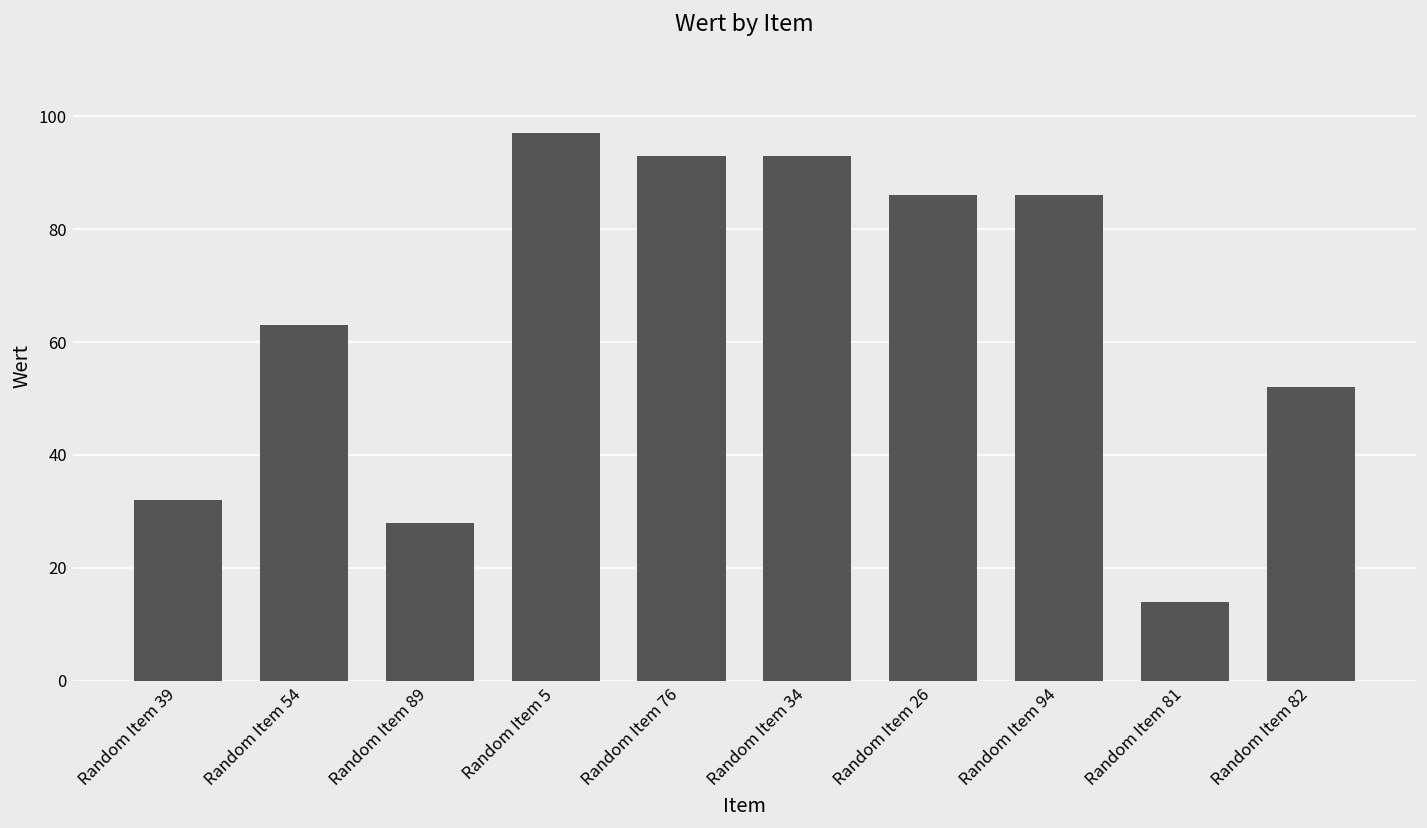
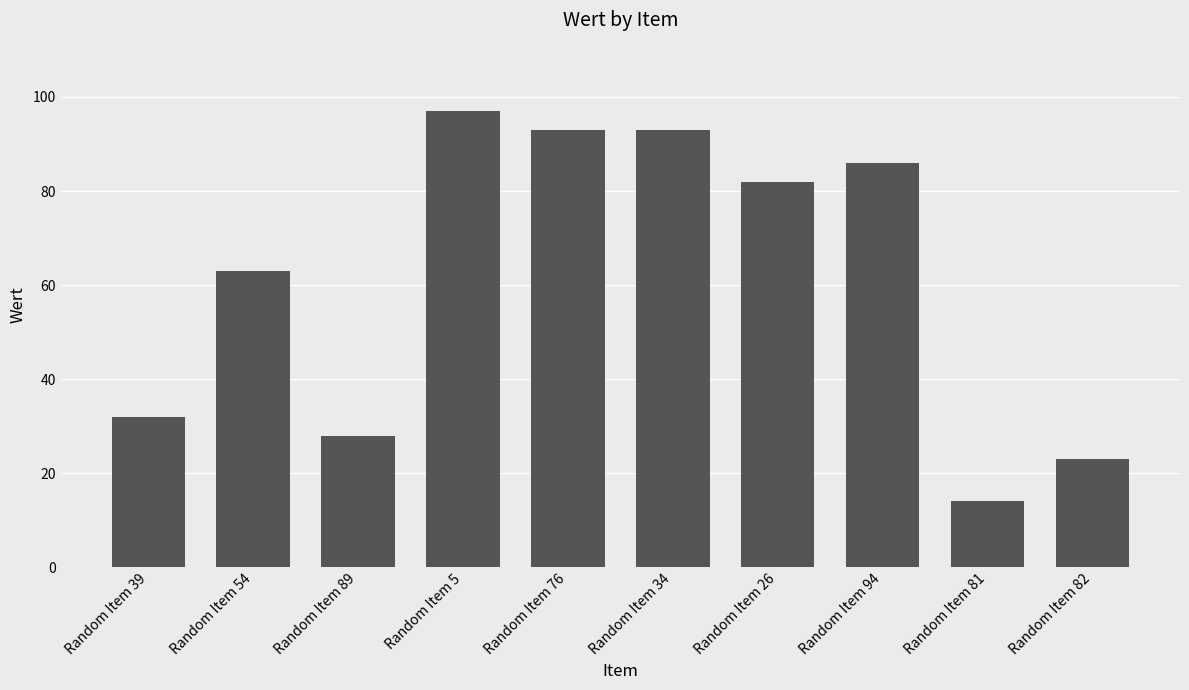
Random Item 26: 86 -> 82
Random Item 82: 52 -> 23
